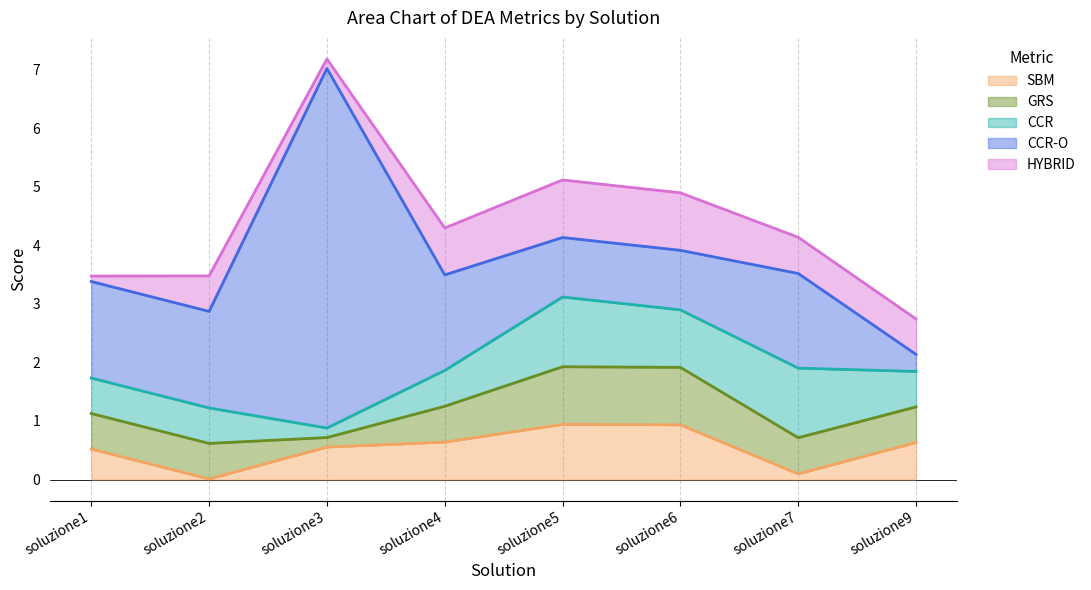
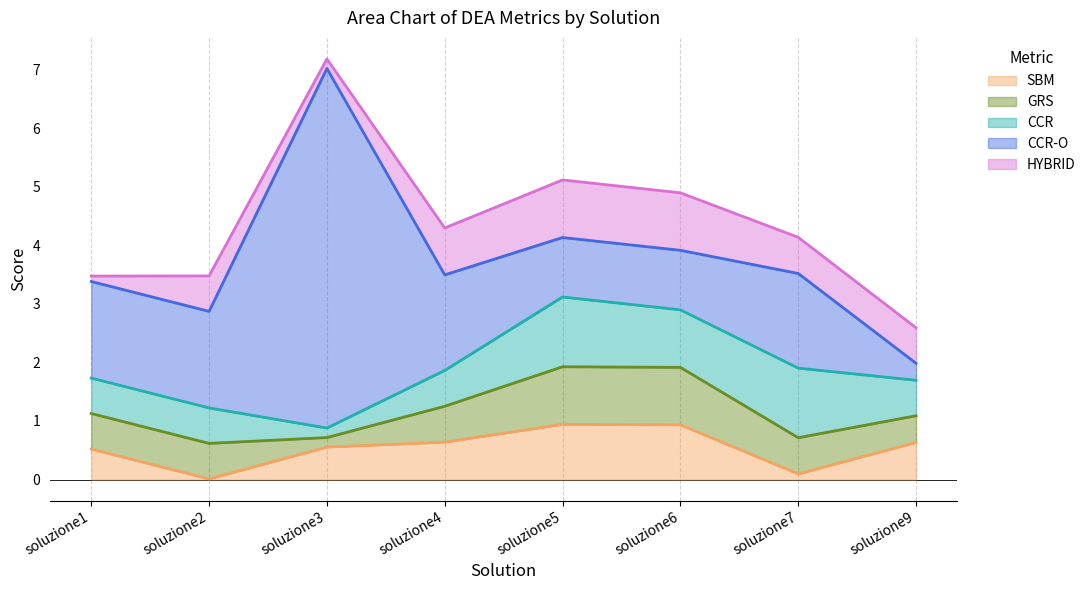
GRS, soluzione9: 0.6 -> 0.5
